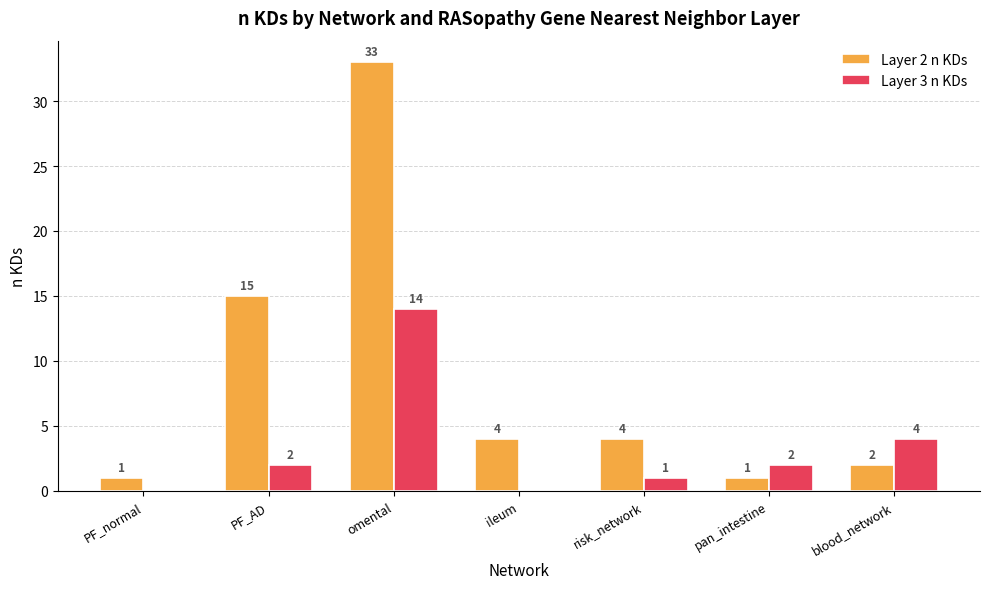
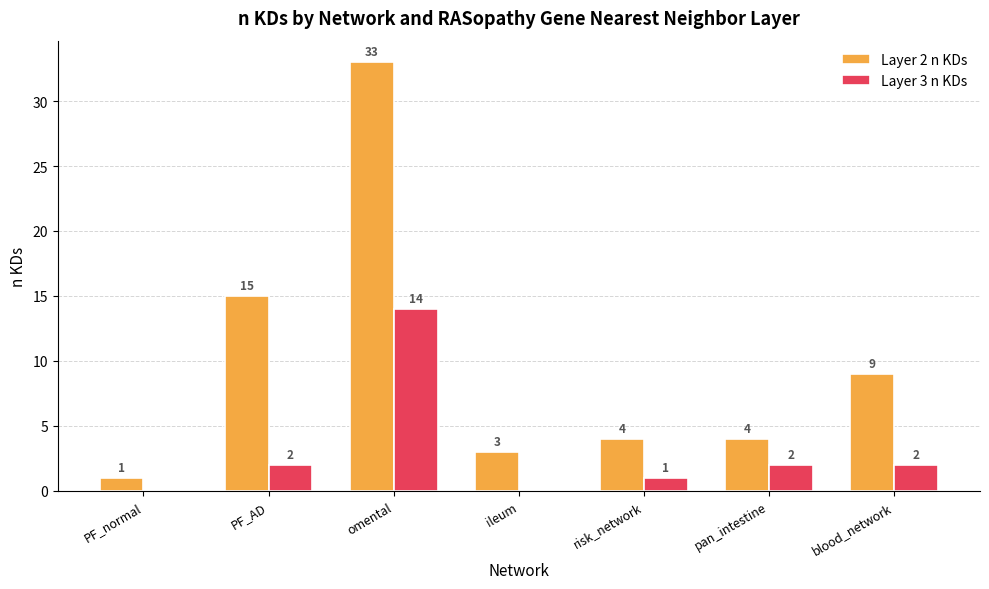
Layer 2 n KDs, ileum: 4 -> 3
Layer 2 n KDs, pan_intestine: 1 -> 4
Layer 2 n KDs, blood_network: 2 -> 9
Layer 3 n KDs, blood_network: 4 -> 2
